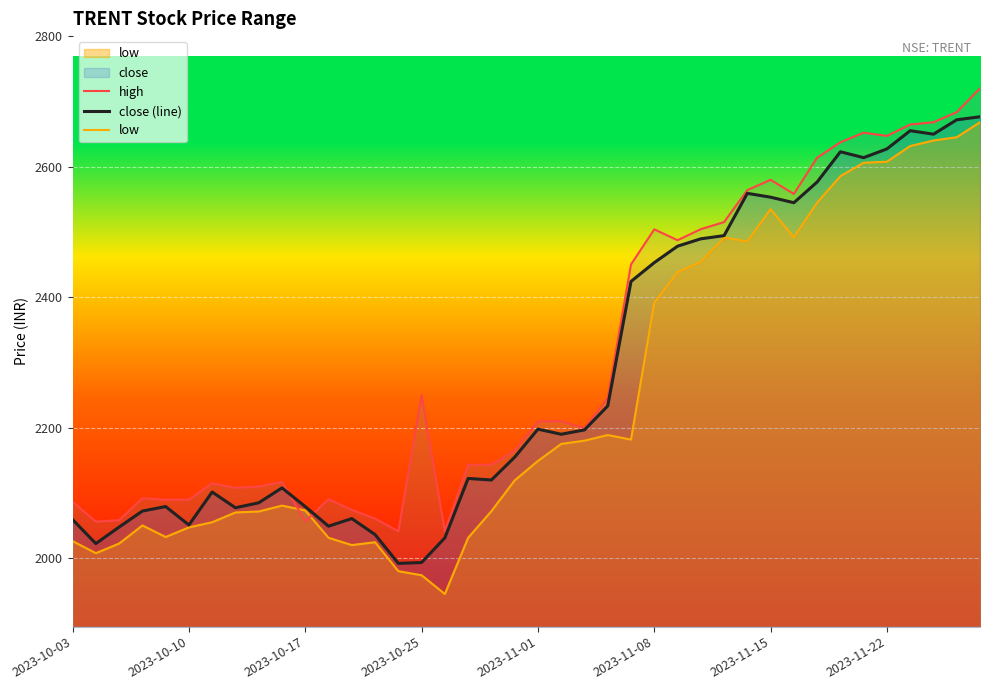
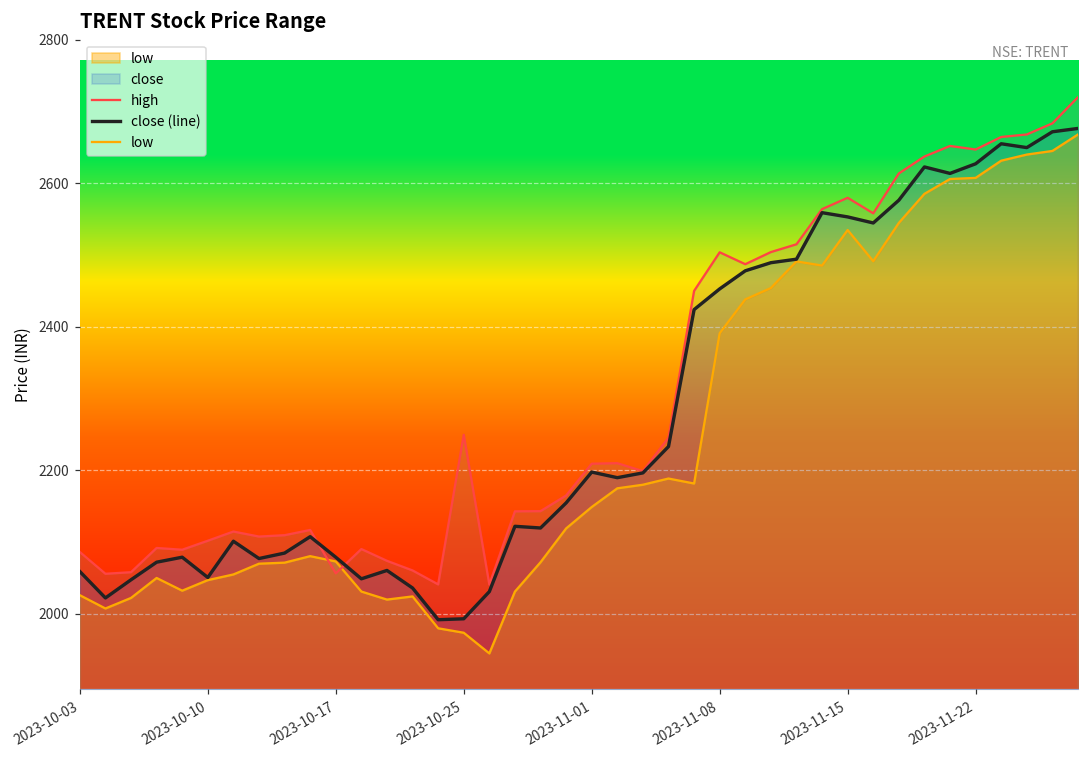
high, 2023-10-10: 2090 -> 2100
